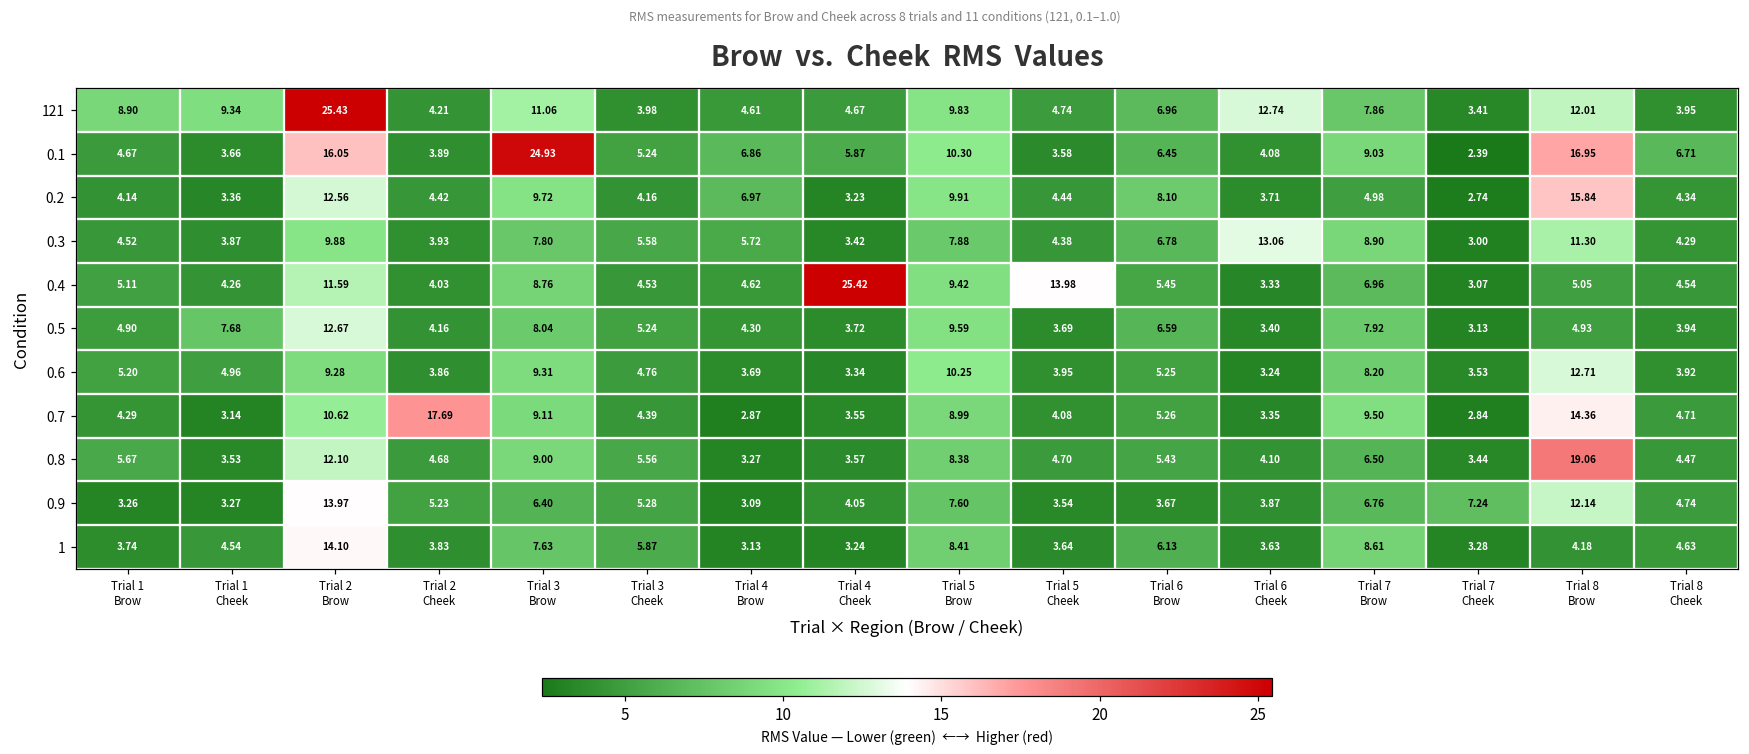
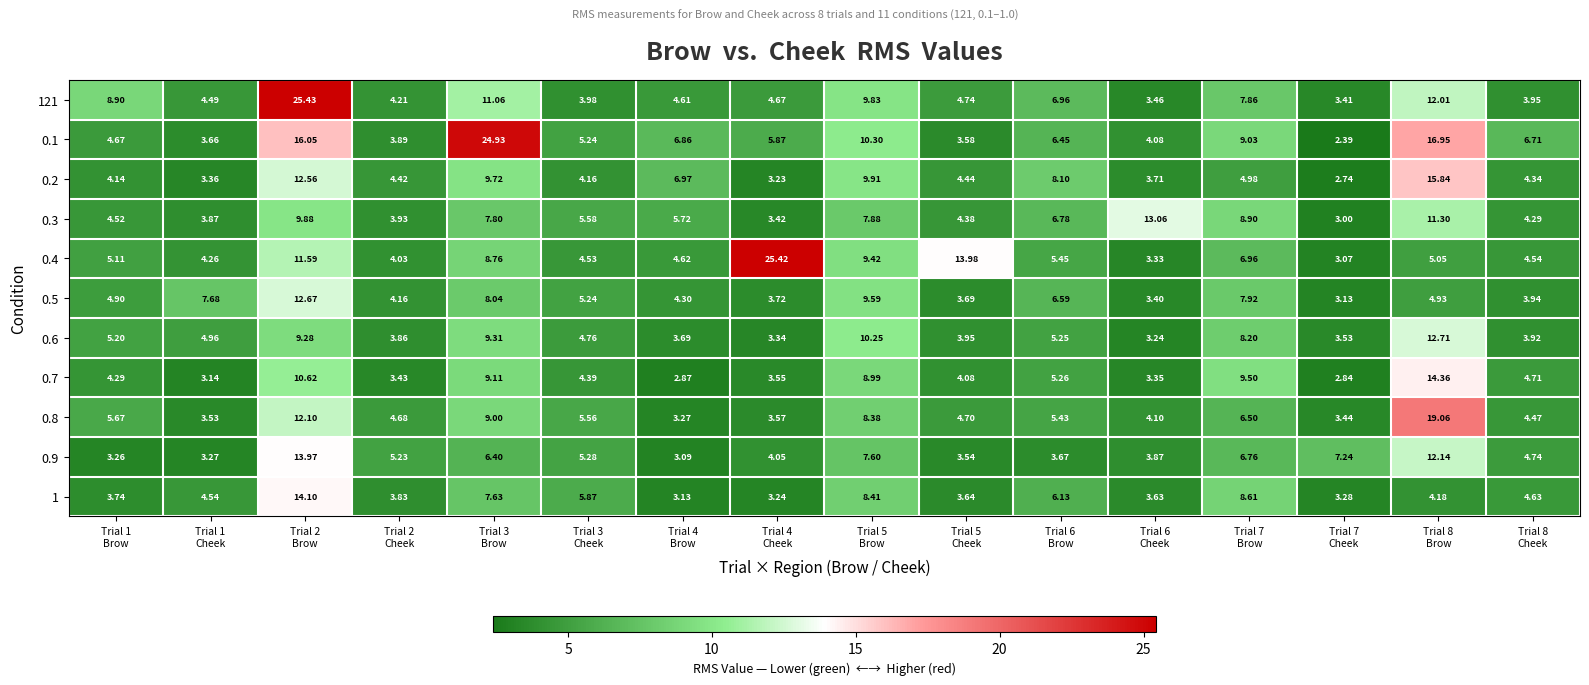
121, Trial 1 Cheek: 9.34 -> 4.49
121, Trial 6 Cheek: 12.74 -> 3.46
0.7, Trial 2 Cheek: 17.69 -> 3.43
